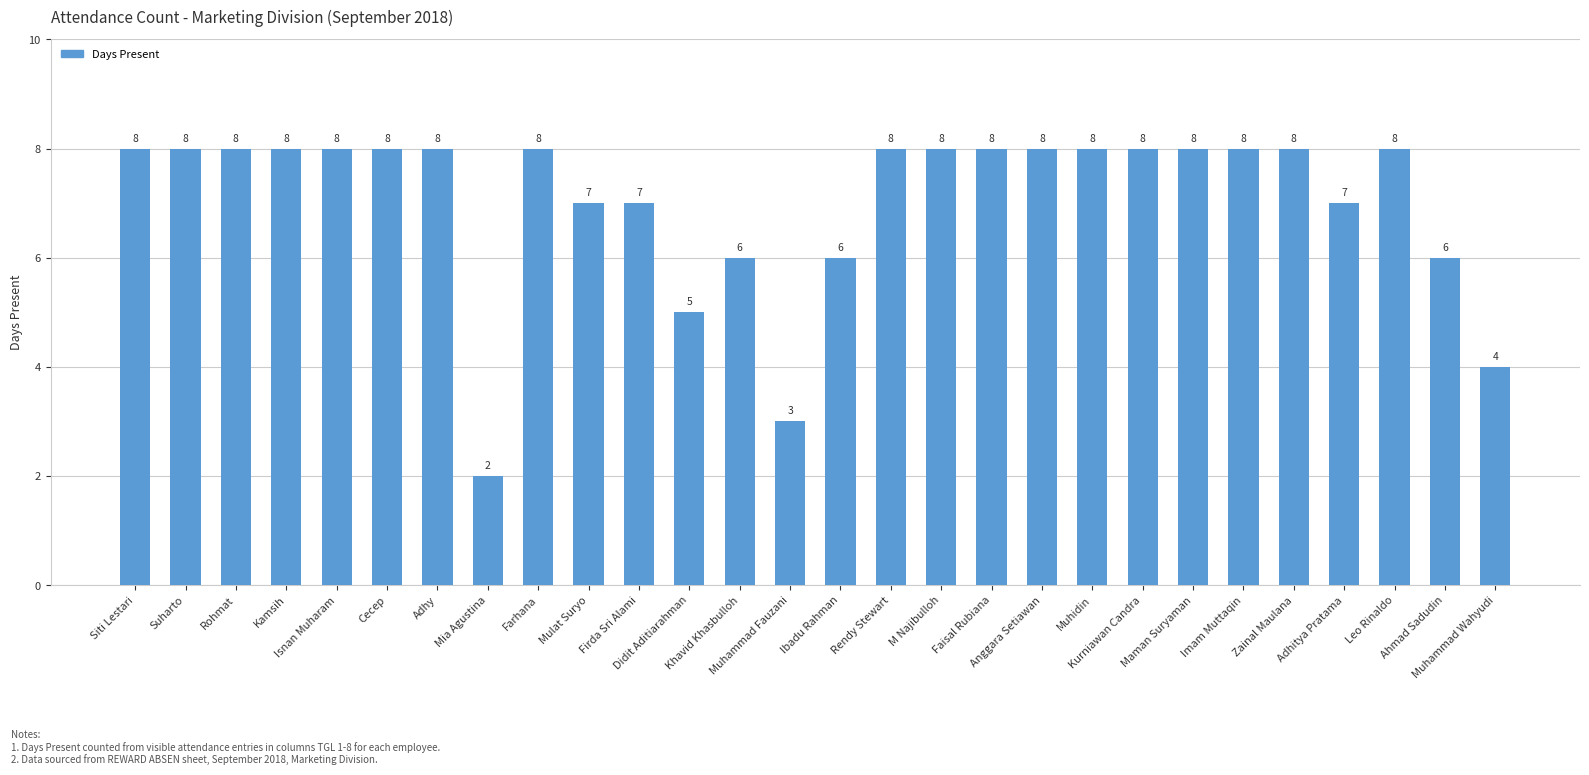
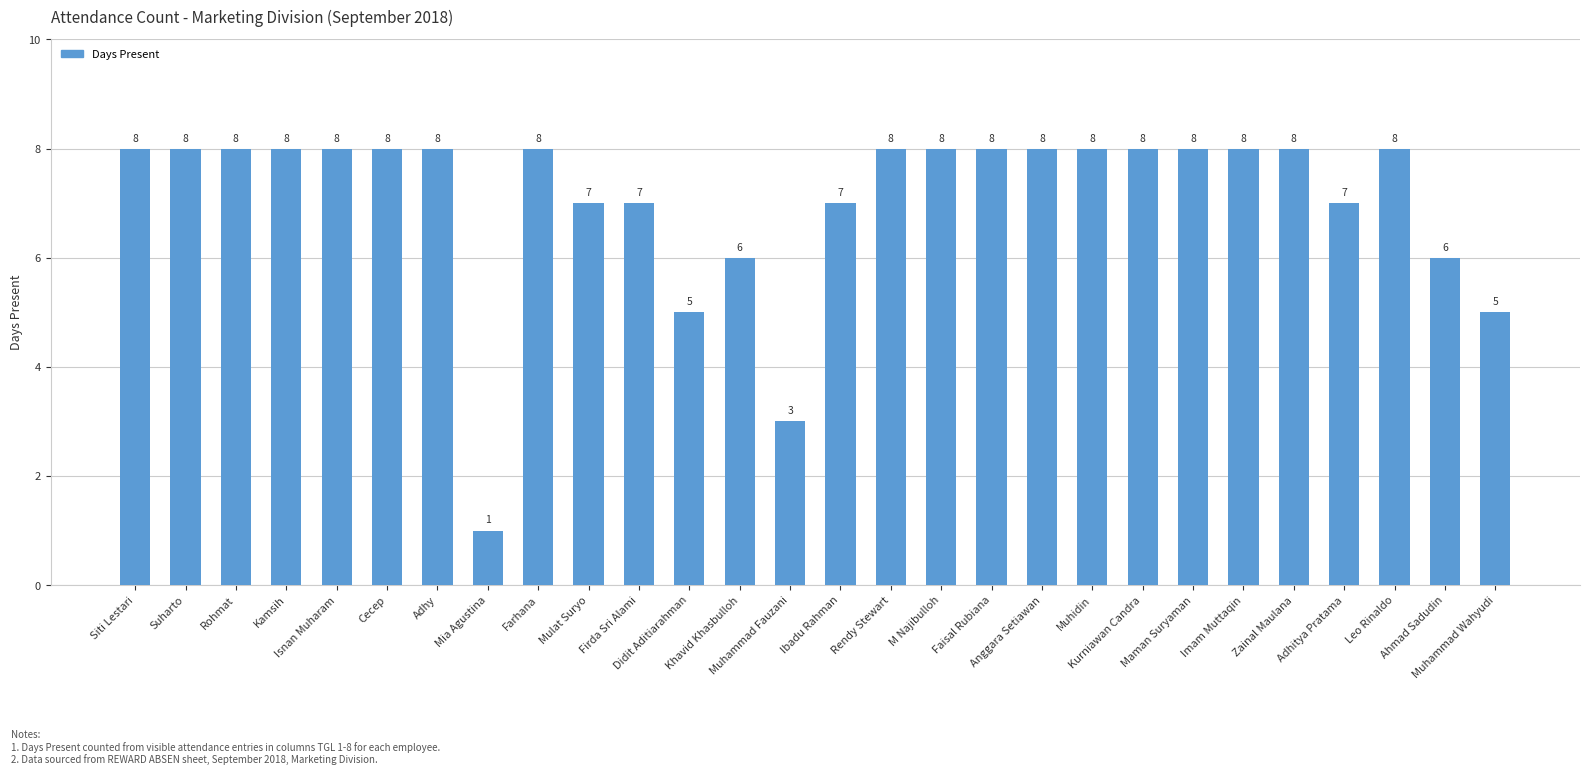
Mia Agustina: 2 -> 1
Ibadu Rahman: 6 -> 7
Muhammad Wahyudi: 4 -> 5
